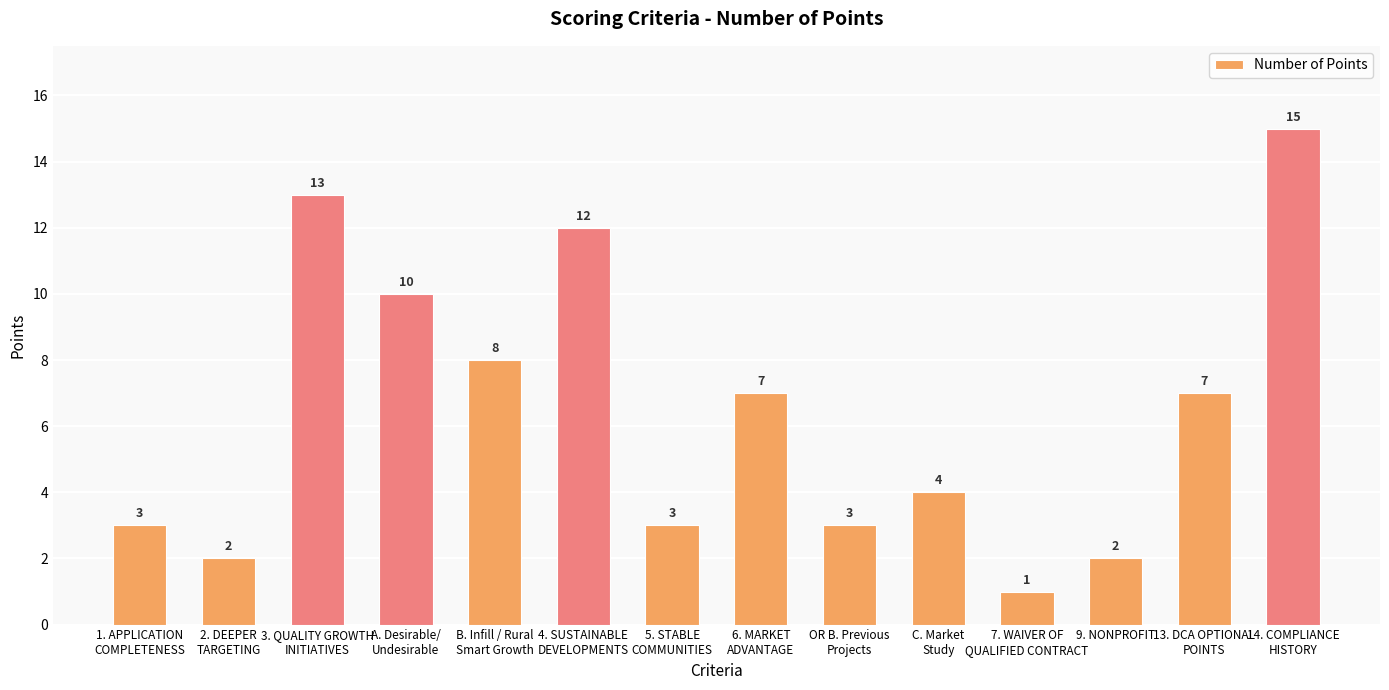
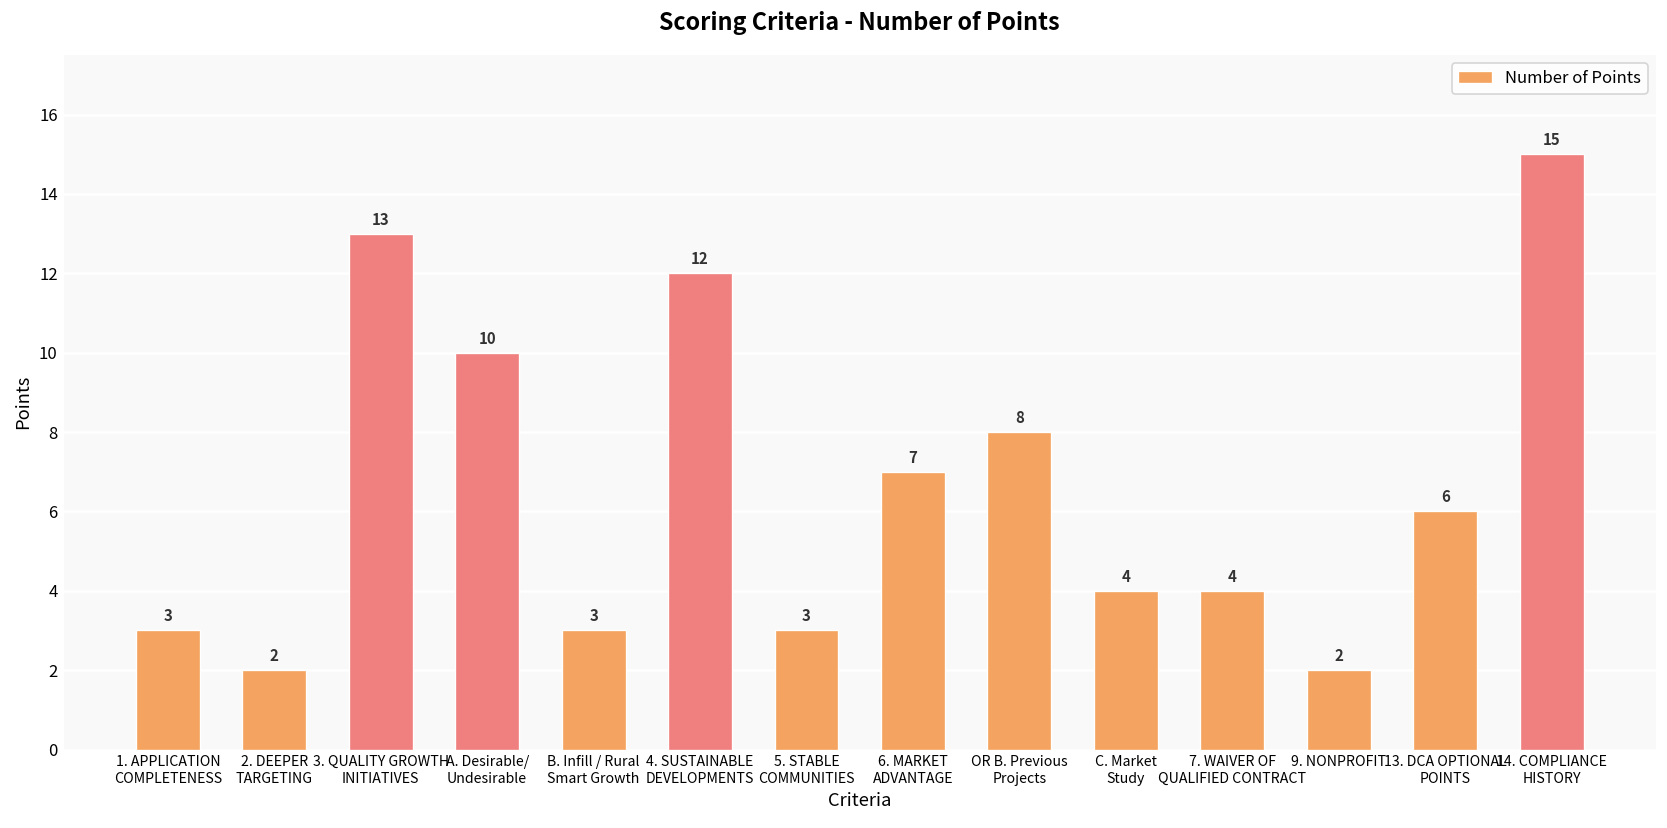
B. Infill / Rural Smart Growth: 8 -> 3
OR B. Previous Projects: 3 -> 8
7. WAIVER OF QUALIFIED CONTRACT: 1 -> 4
13. DCA OPTIONAL POINTS: 7 -> 6
